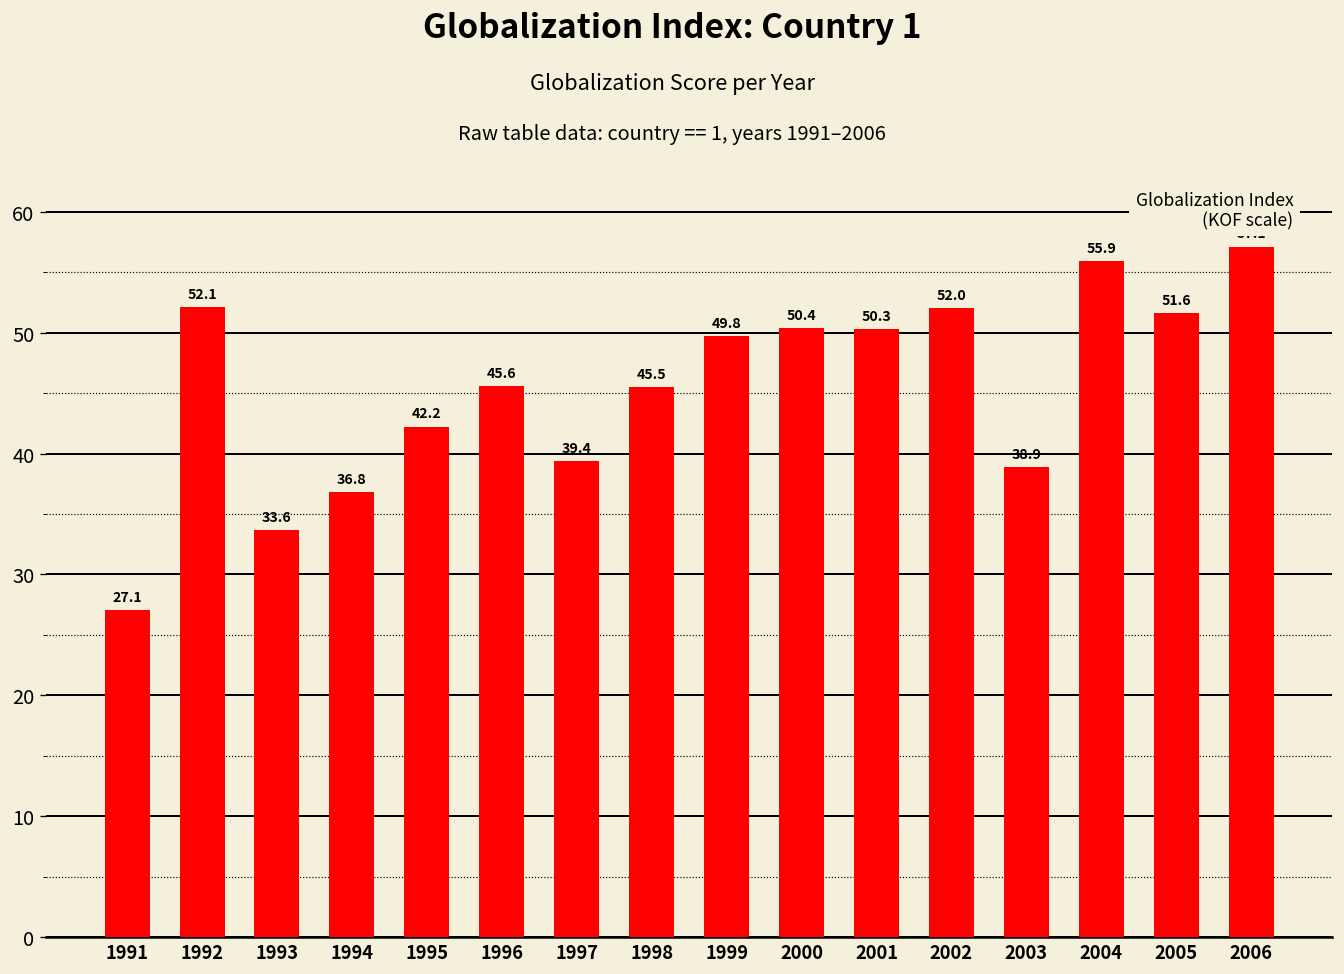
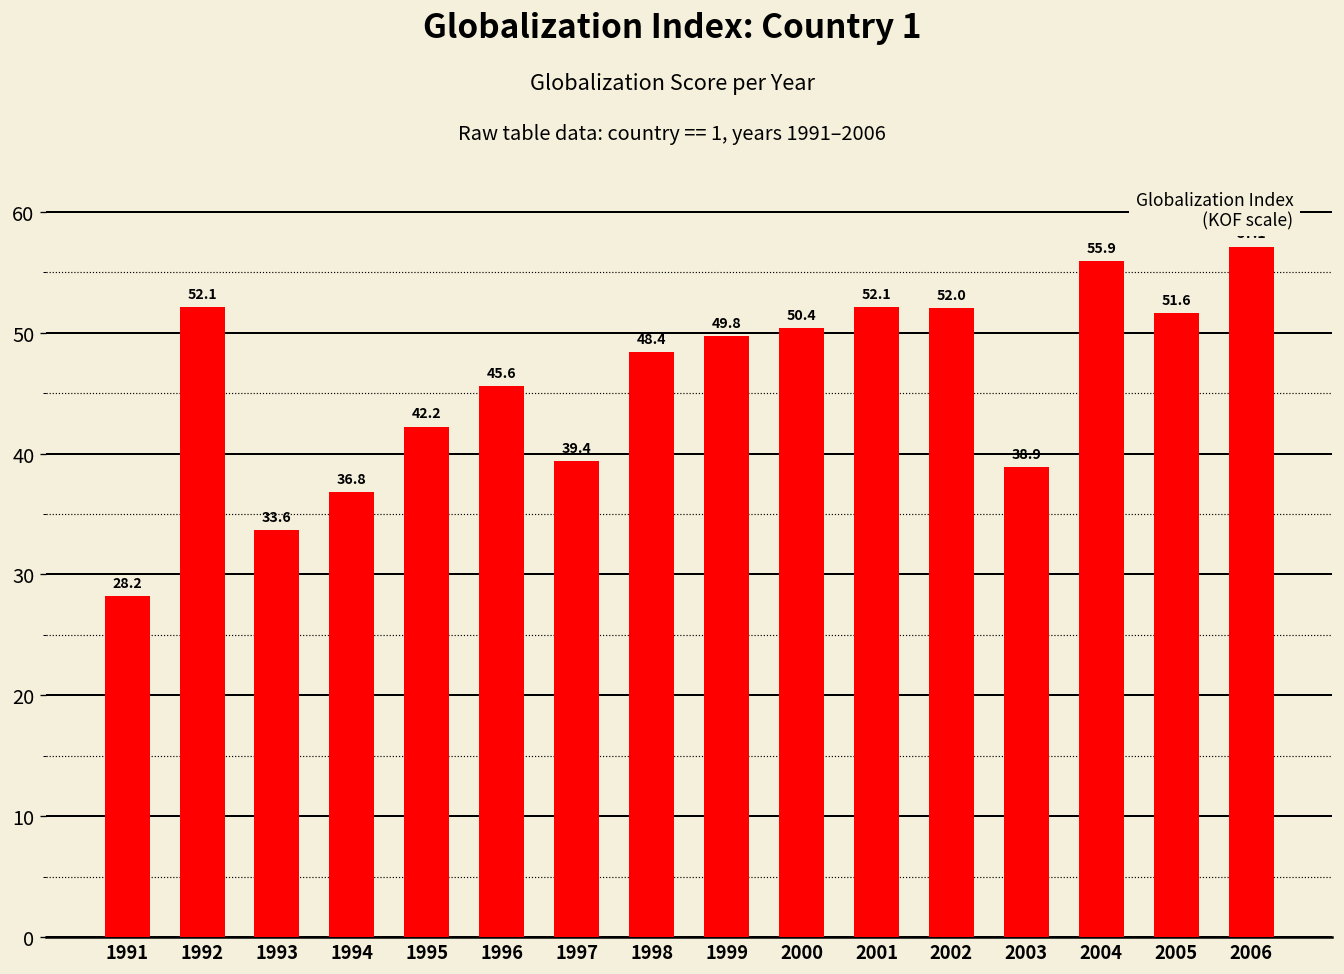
1991: 27.1 -> 28.2
1998: 45.5 -> 48.4
2001: 50.3 -> 52.1
